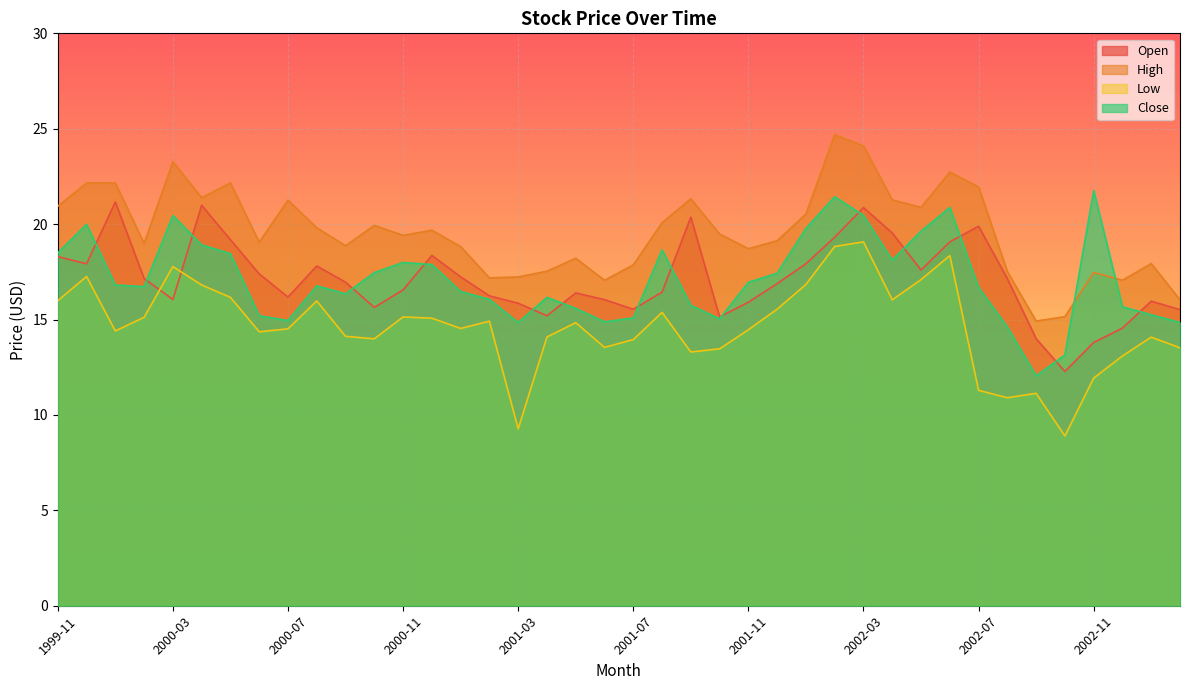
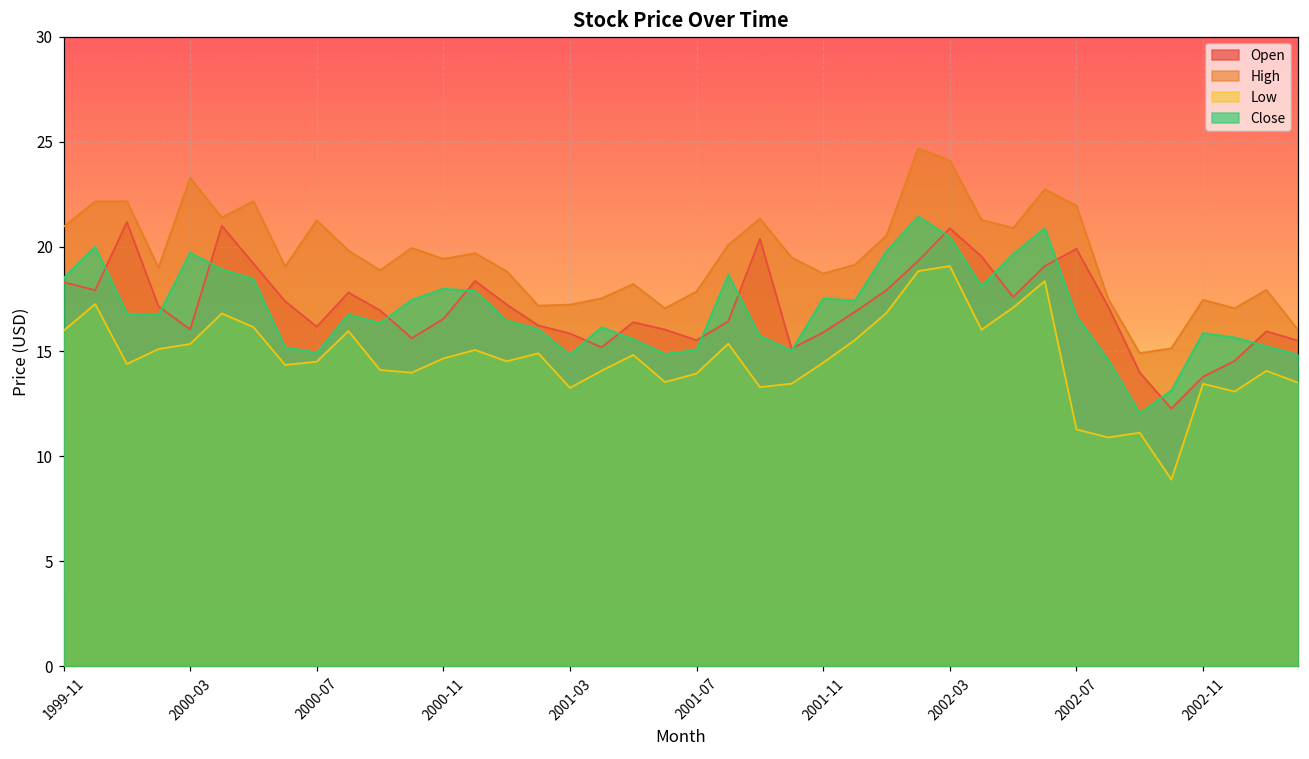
Low, 2000-03: 17.8 -> 15.4
Close, 2000-03: 20.4 -> 19.7
Low, 2000-11: 15.1 -> 14.7
Low, 2001-03: 9.3 -> 13.3
Close, 2001-11: 17.0 -> 17.5
Low, 2002-11: 11.9 -> 13.5
Close, 2002-11: 21.8 -> 15.9
